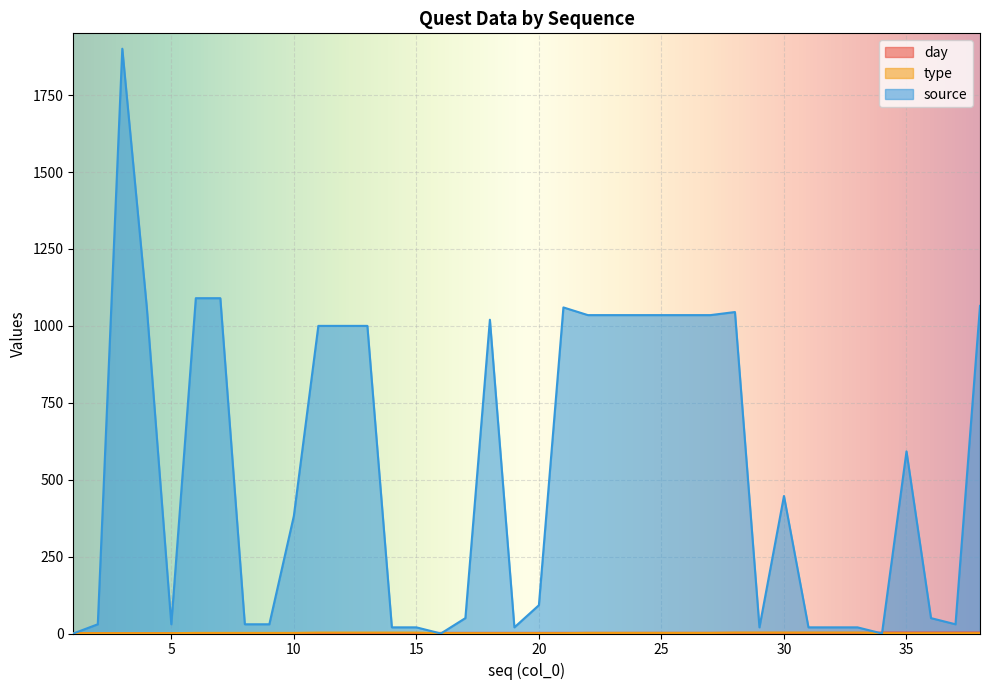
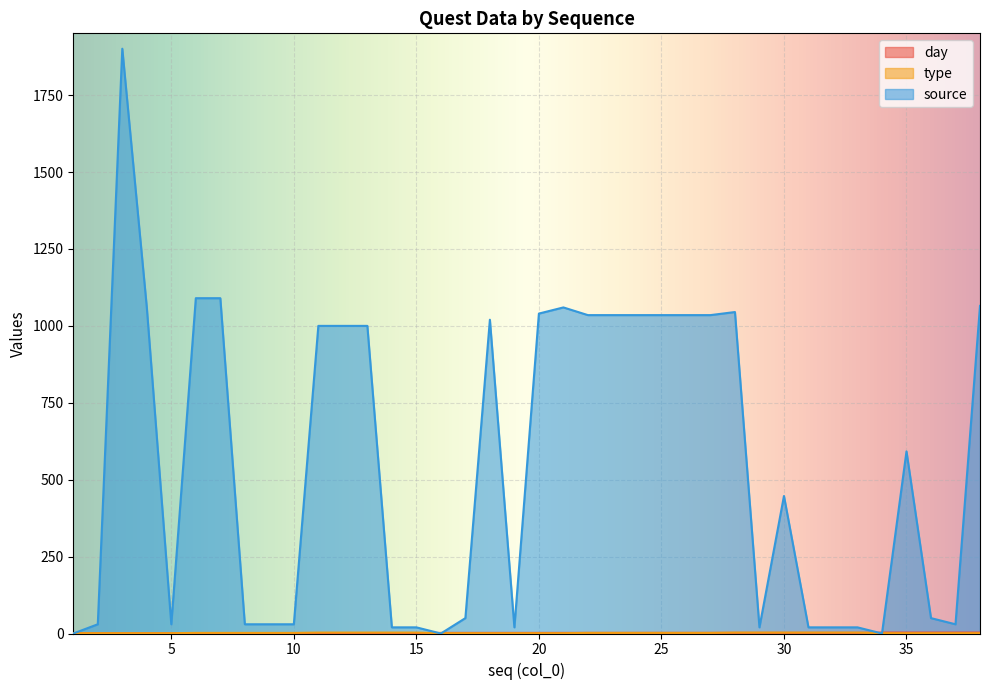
source, 10: 380 -> 30
source, 20: 90 -> 1040
